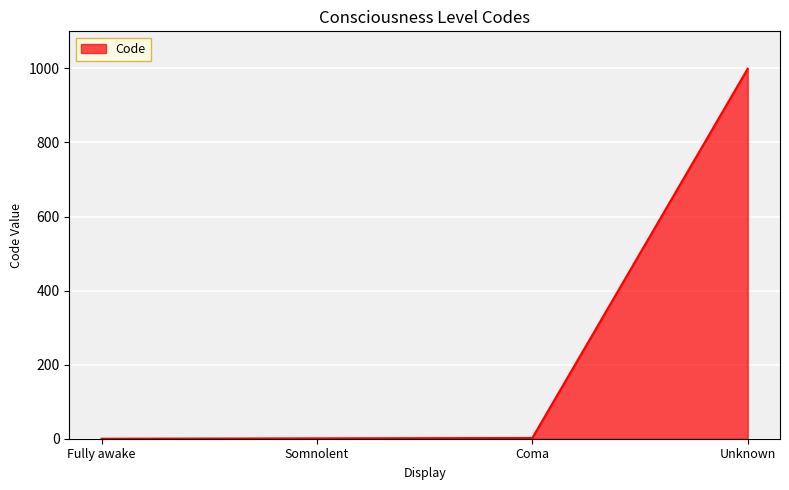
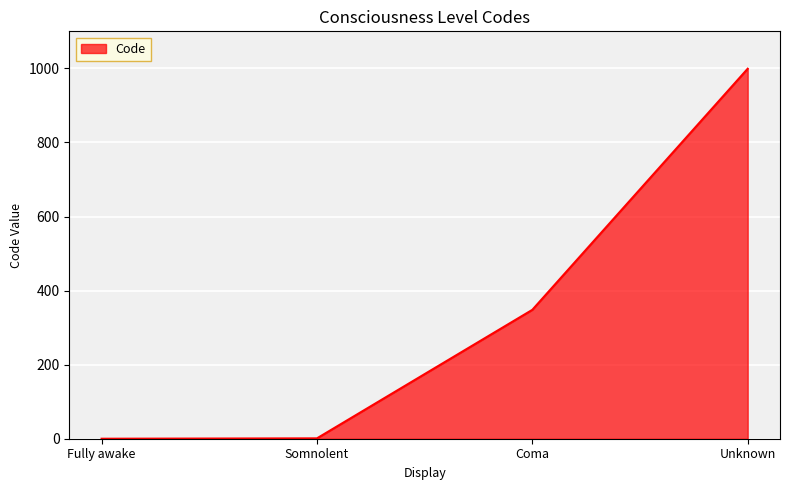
Coma: 0 -> 350
